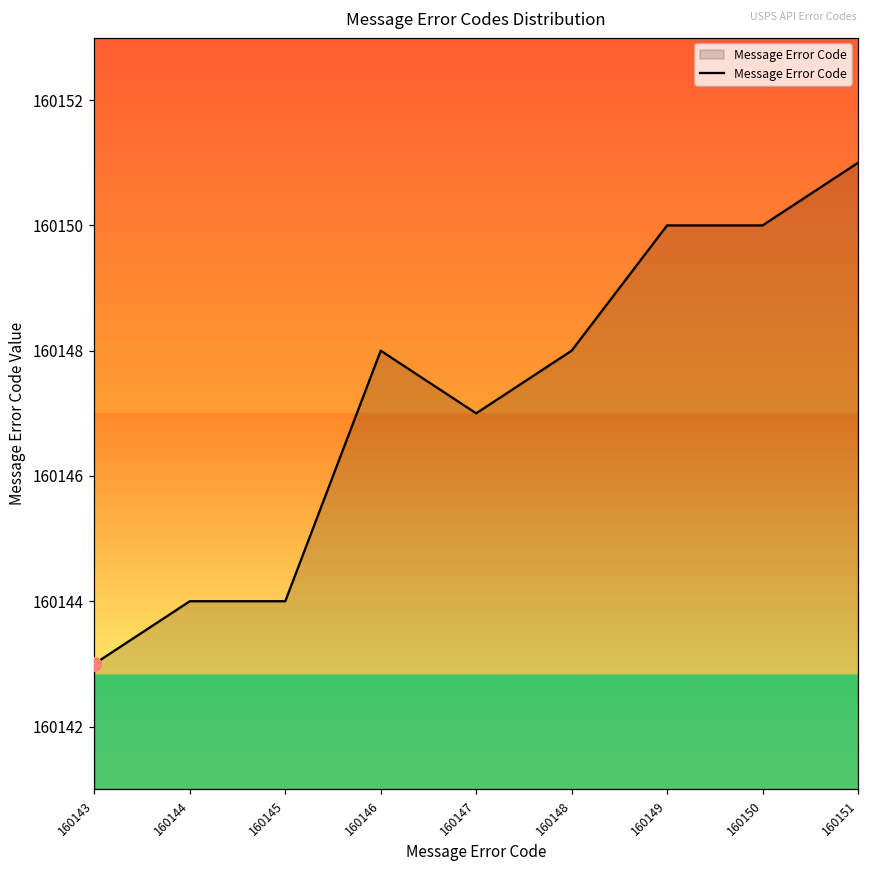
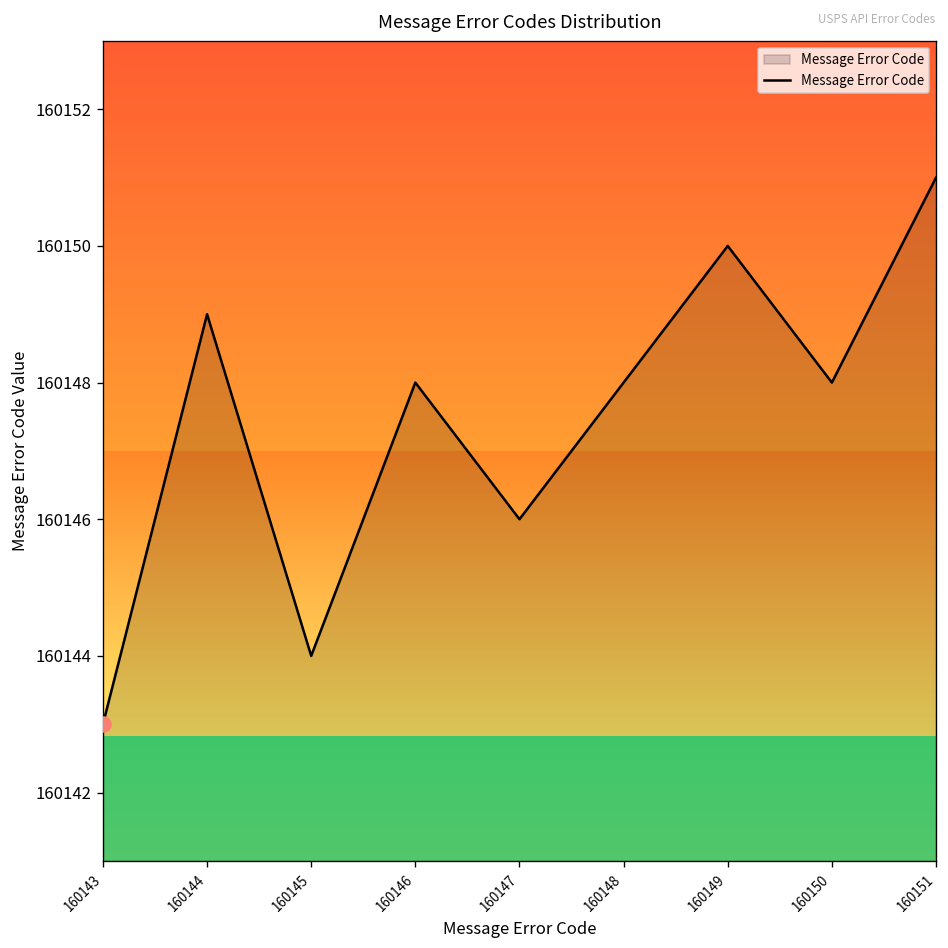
Message Error Code, 160144: 160144 -> 160149
Message Error Code, 160147: 160147 -> 160146
Message Error Code, 160150: 160150 -> 160148
